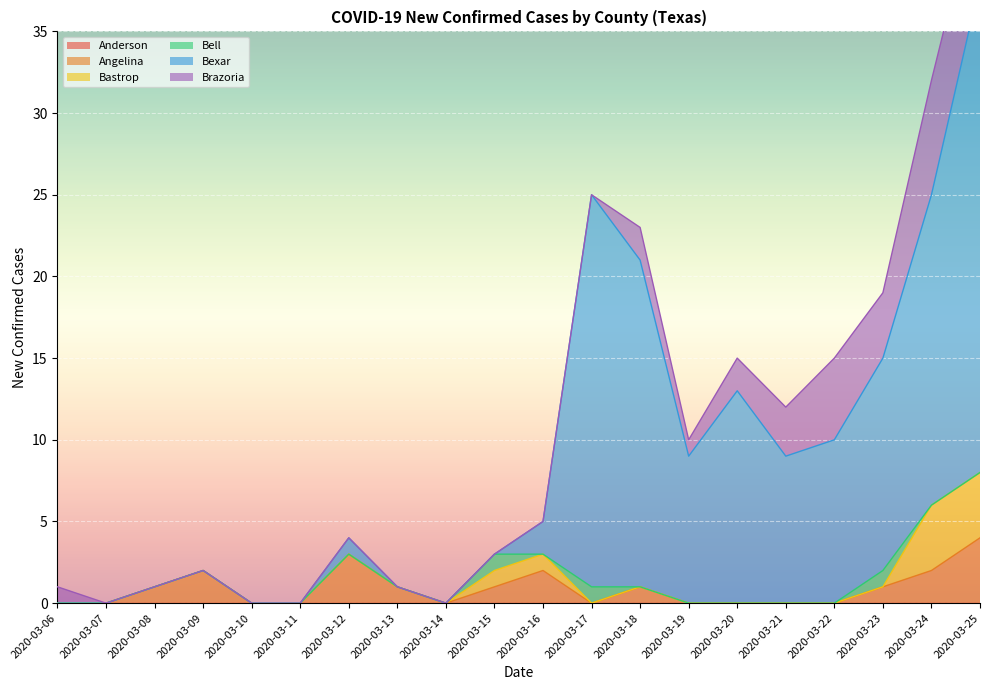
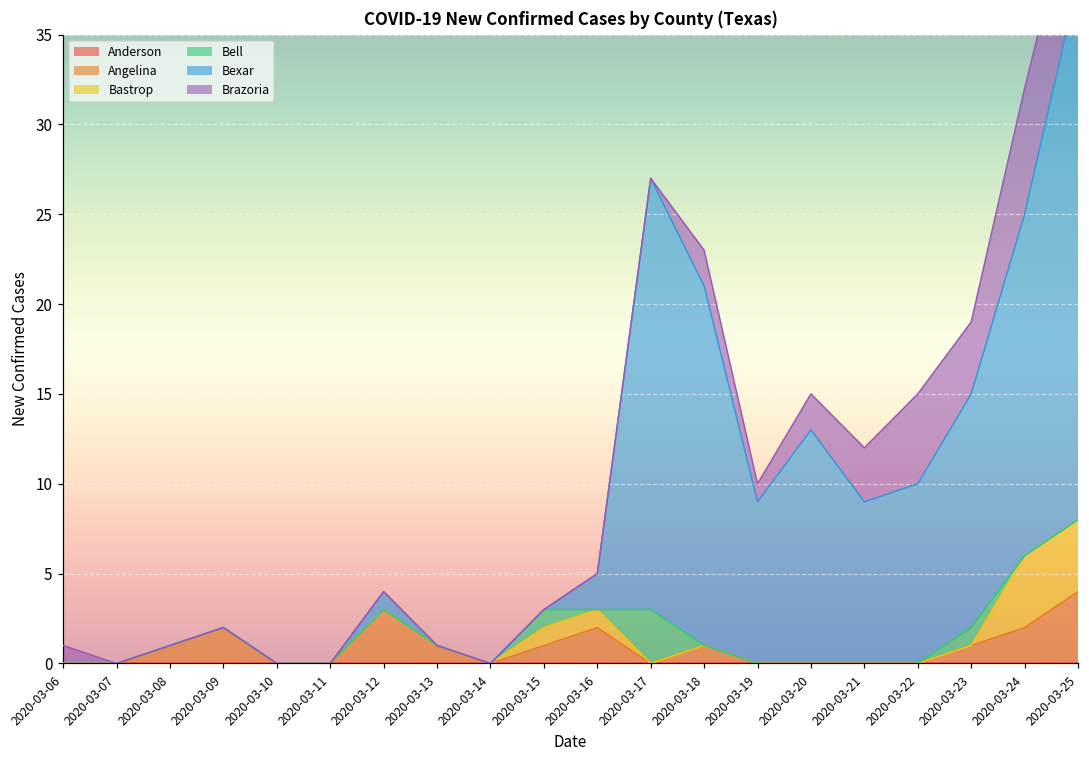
Bell, 2020-03-17: 1 -> 3
